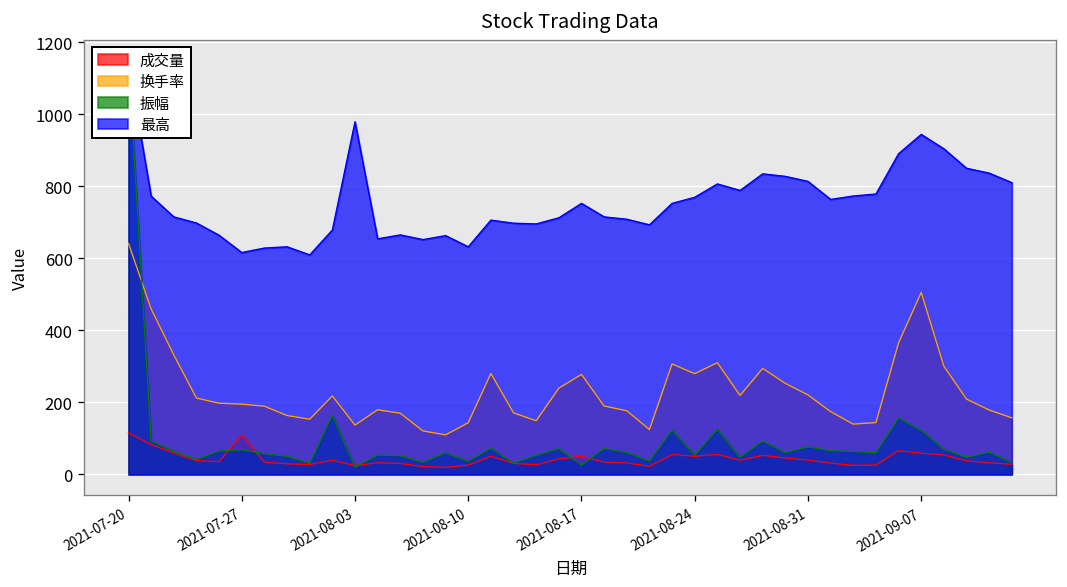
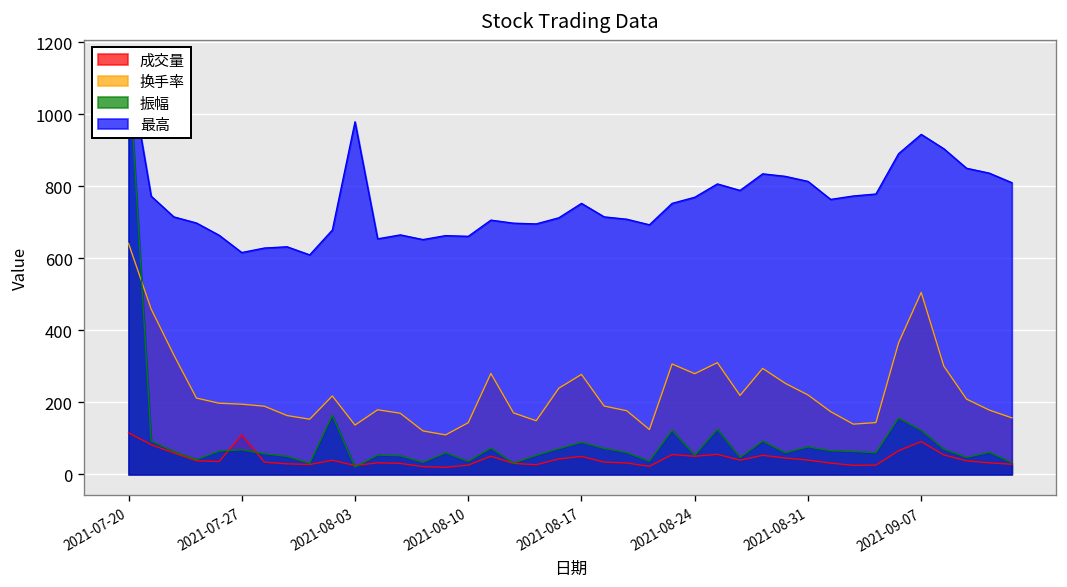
最高, 2021-08-10: 630 -> 660
振幅, 2021-08-17: 30 -> 90
成交量, 2021-09-07: 60 -> 90
